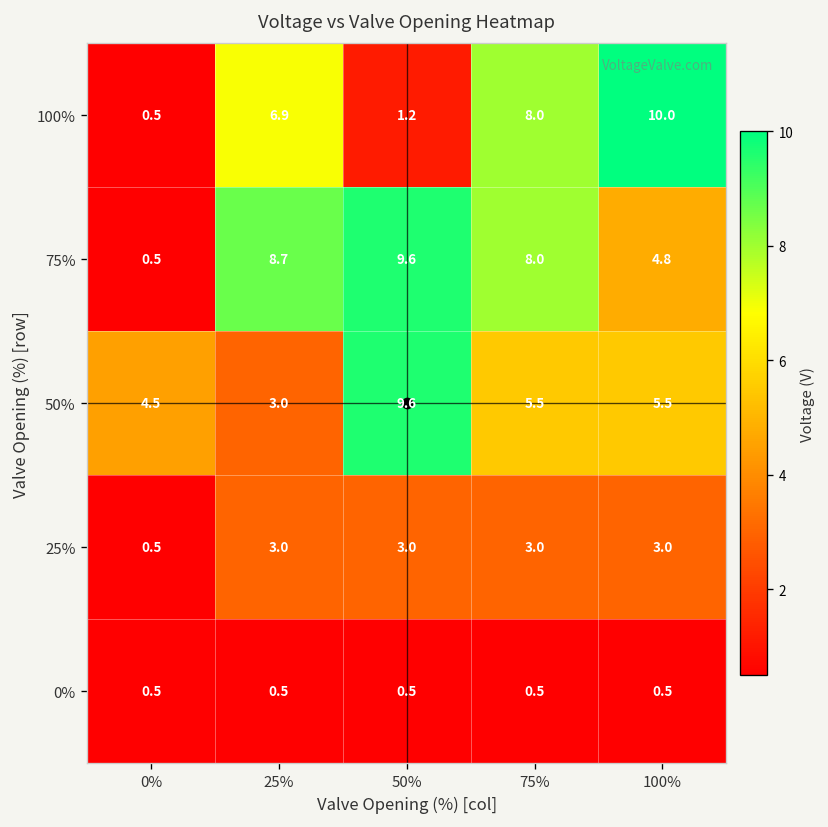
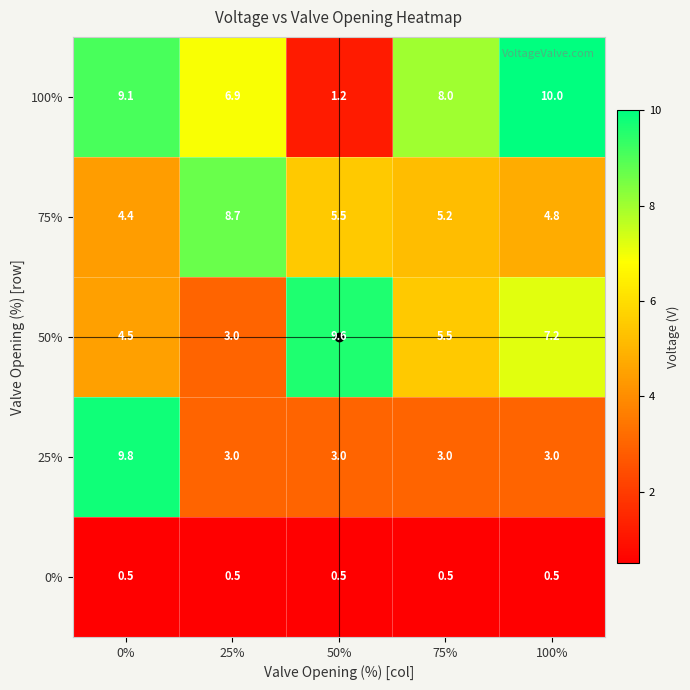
100%, 0%: 0.5 -> 9.1
75%, 0%: 0.5 -> 4.4
75%, 50%: 9.6 -> 5.5
75%, 75%: 8.0 -> 5.2
50%, 100%: 5.5 -> 7.2
25%, 0%: 0.5 -> 9.8
